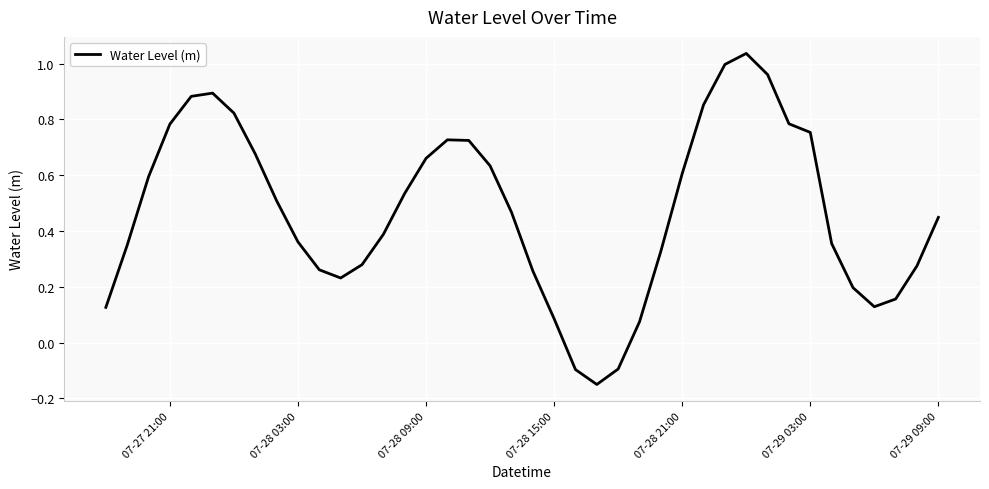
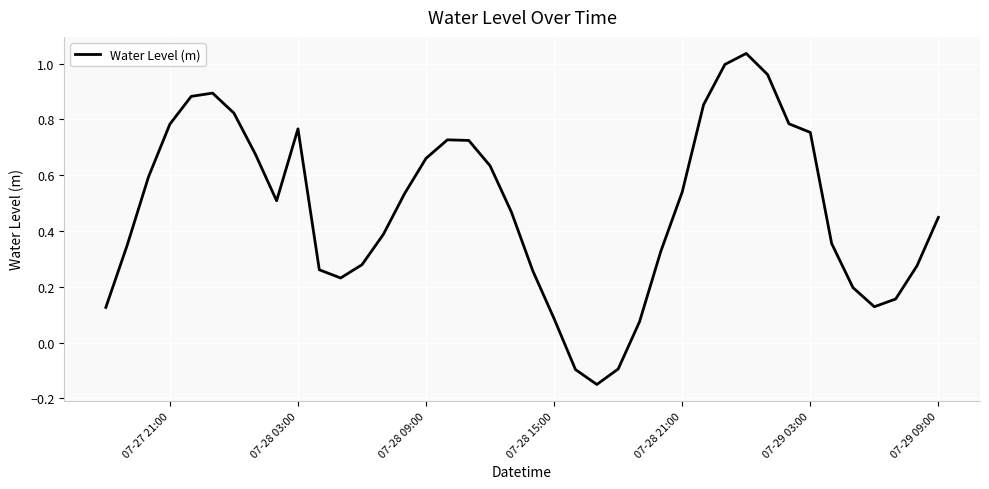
07-28 03:00: 0.36 -> 0.77
07-28 21:00: 0.61 -> 0.54
